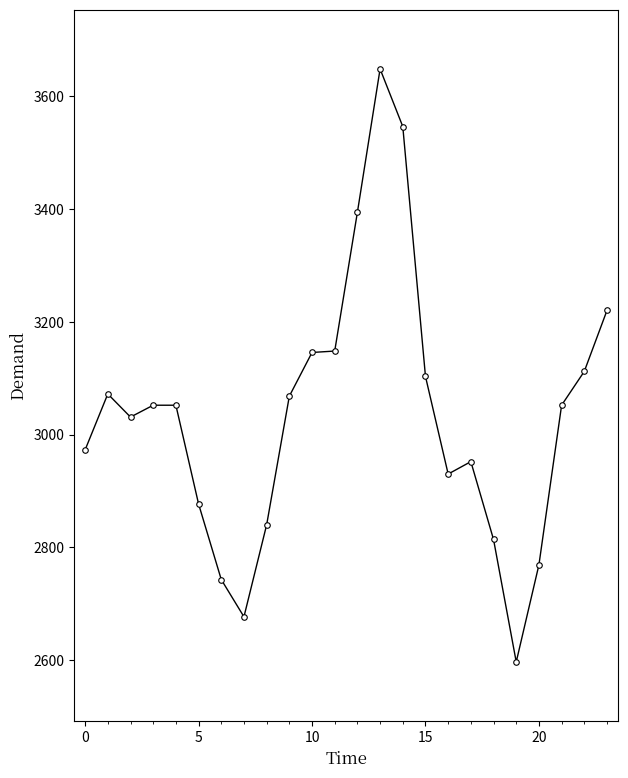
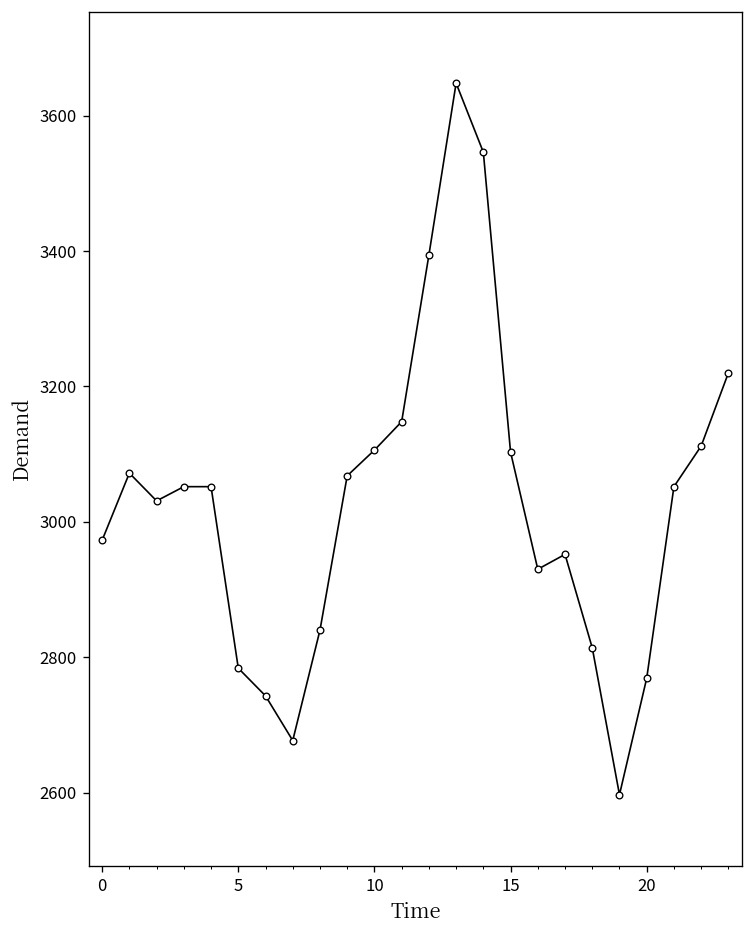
5: 2880 -> 2780
10: 3150 -> 3110
